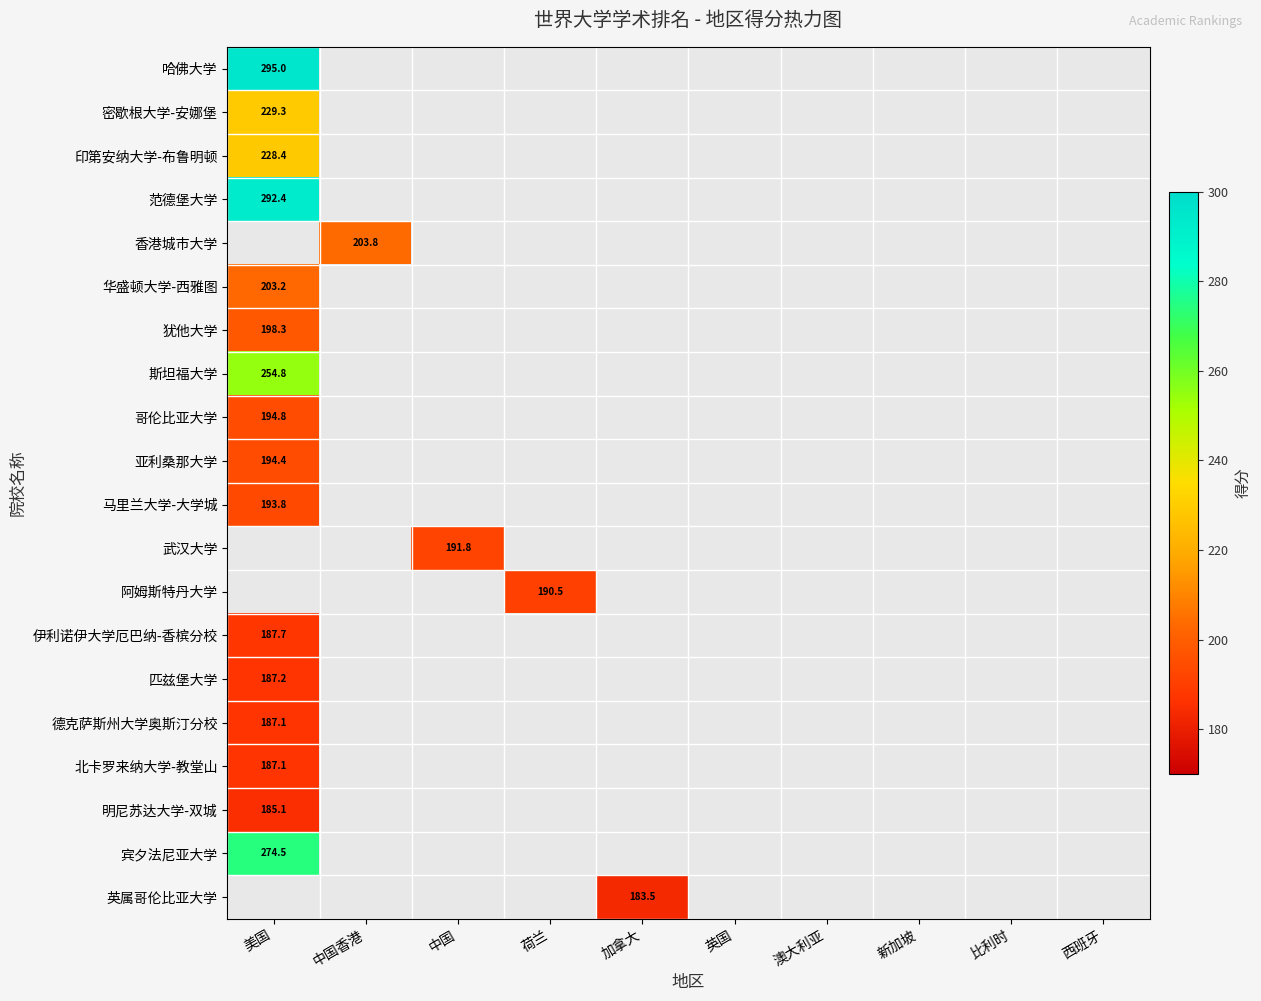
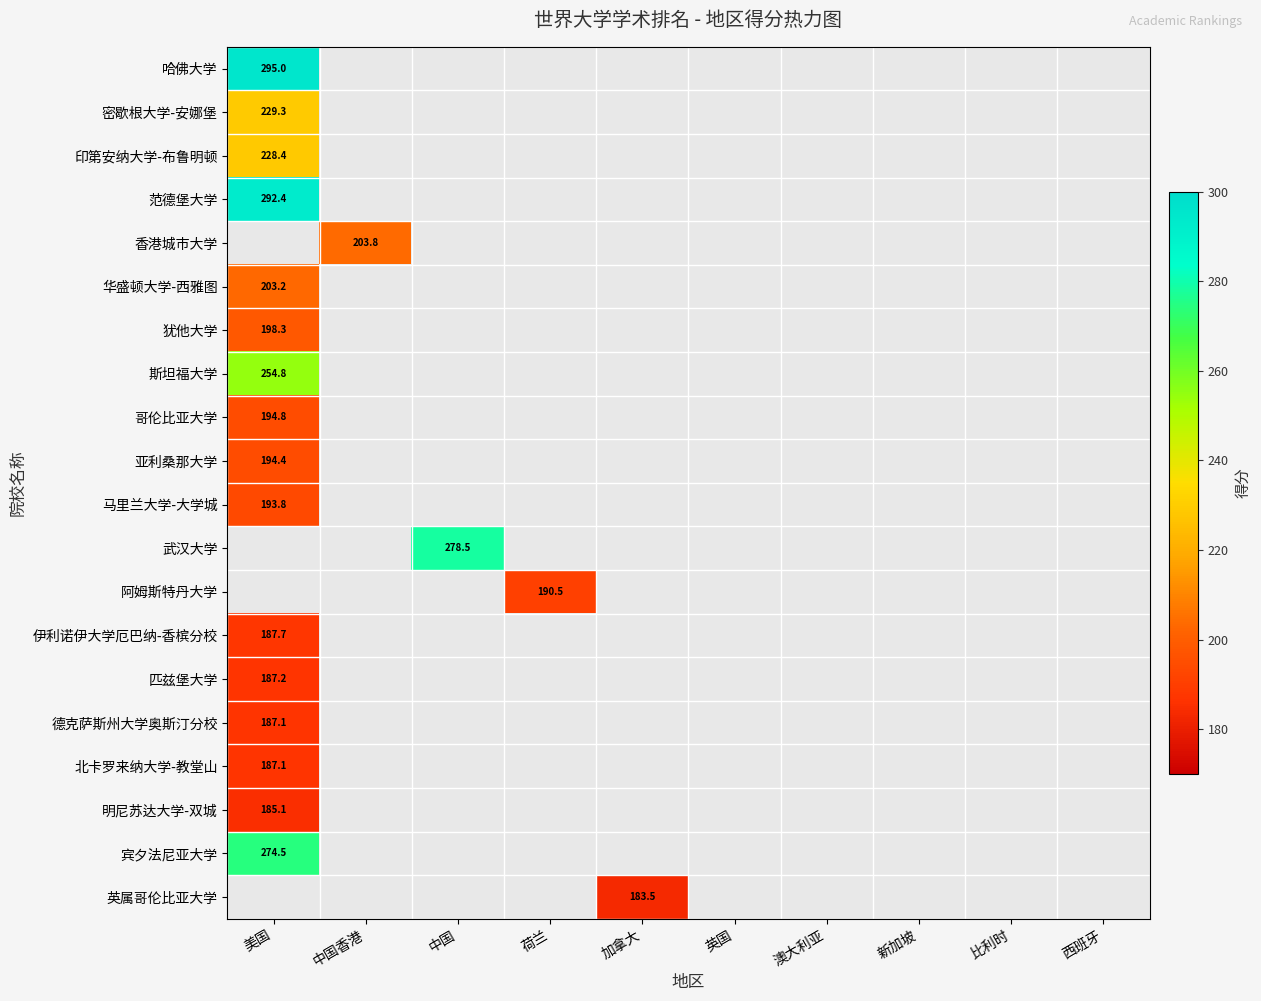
武汉大学, 中国: 191.8 -> 278.5
